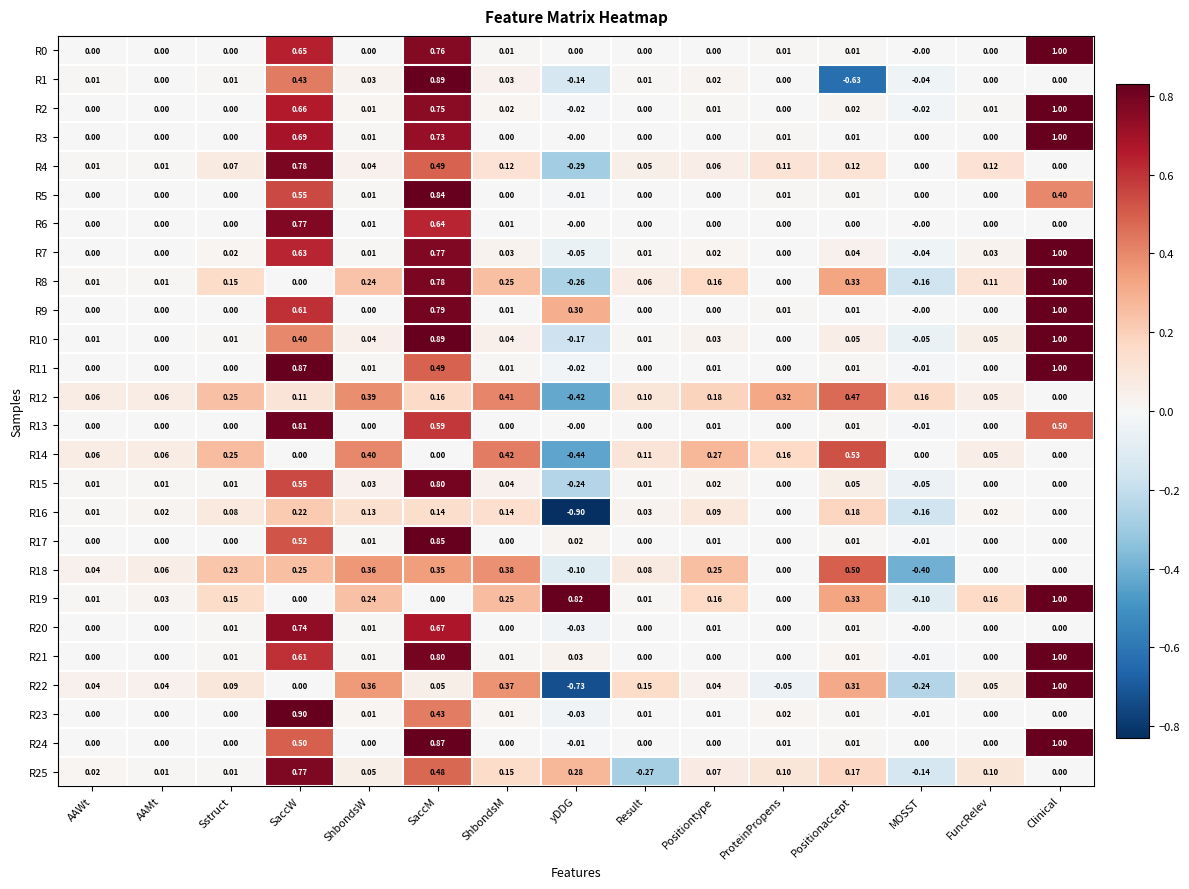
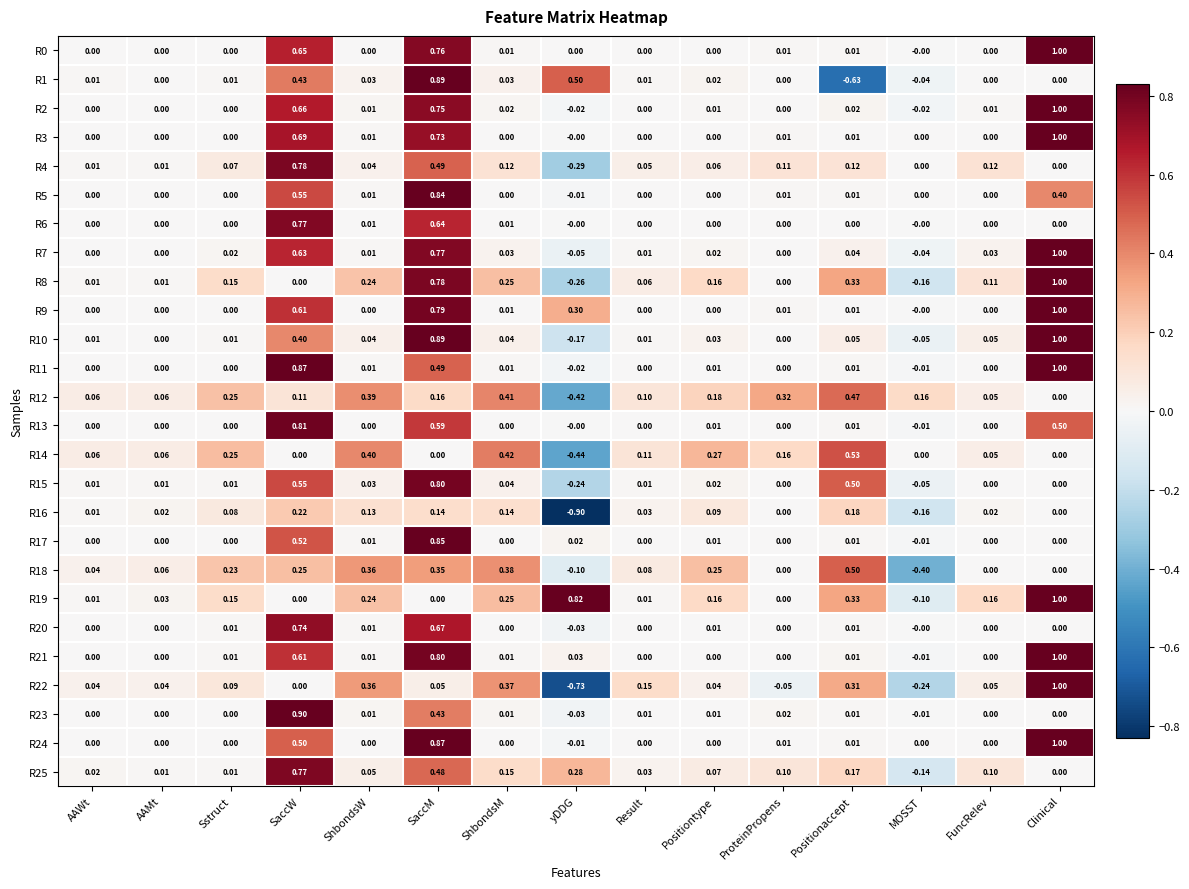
R1, yDDG: -0.14 -> 0.50
R15, Positionaccept: 0.05 -> 0.50
R25, Result: -0.27 -> 0.03
